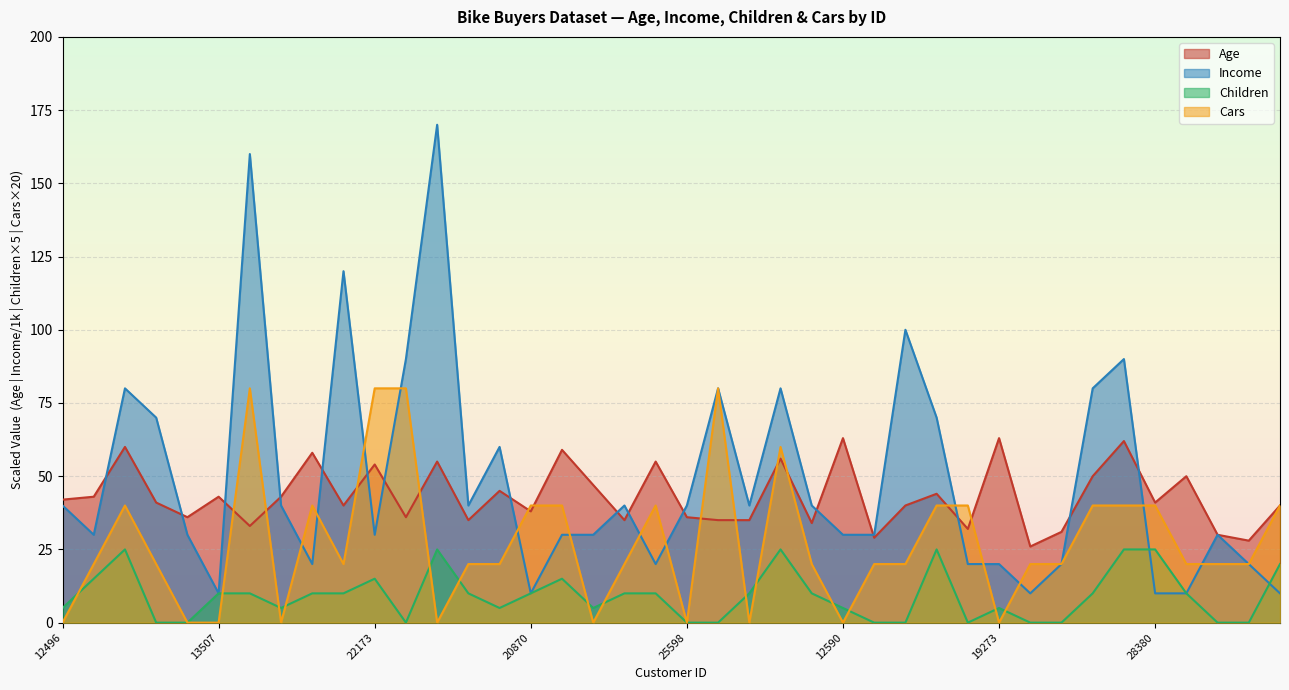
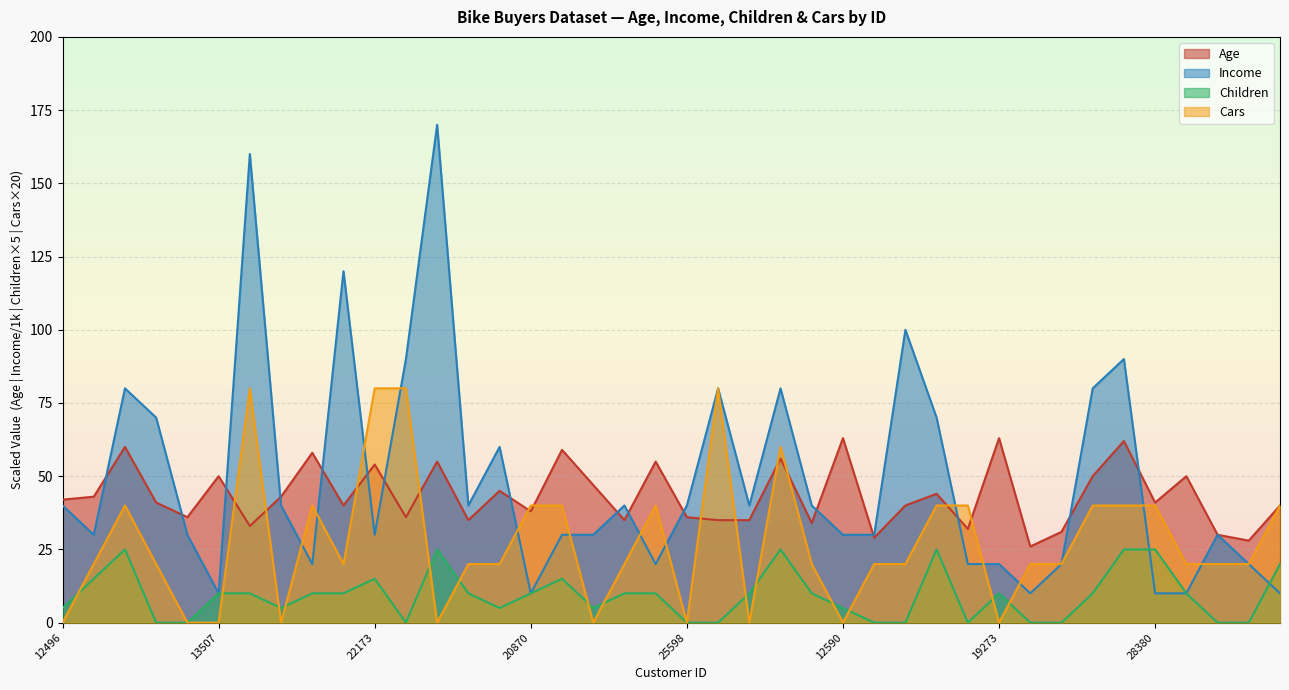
Age, 13507: 43 -> 50
Children, 19273: 5 -> 10
